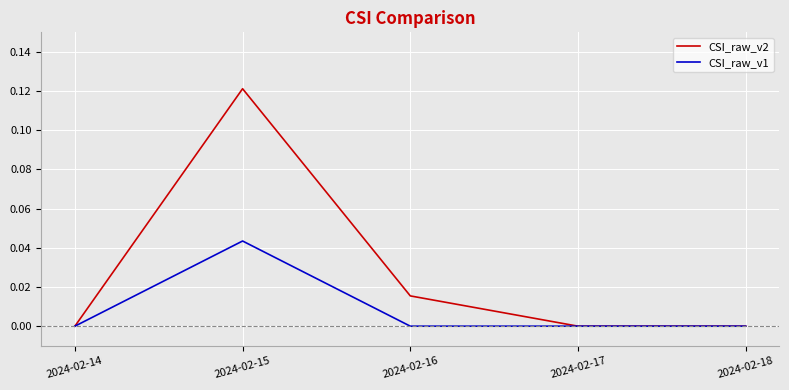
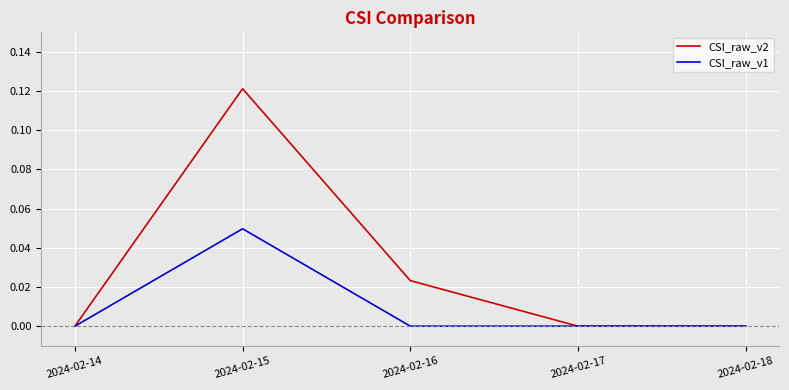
CSI_raw_v1, 2024-02-15: 0.043 -> 0.050
CSI_raw_v2, 2024-02-16: 0.015 -> 0.023
